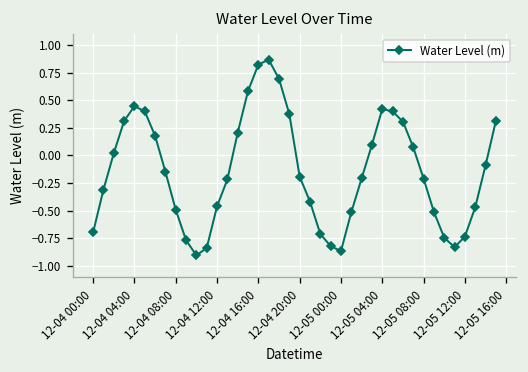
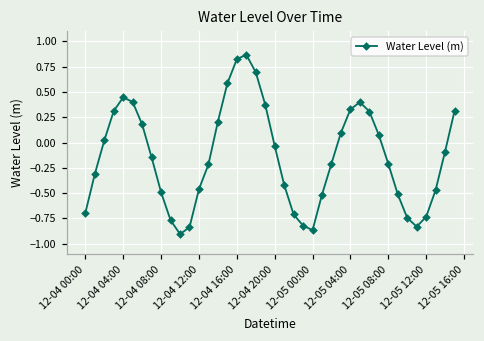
12-04 20:00: -0.2 -> 0.0
12-05 04:00: 0.4 -> 0.3
